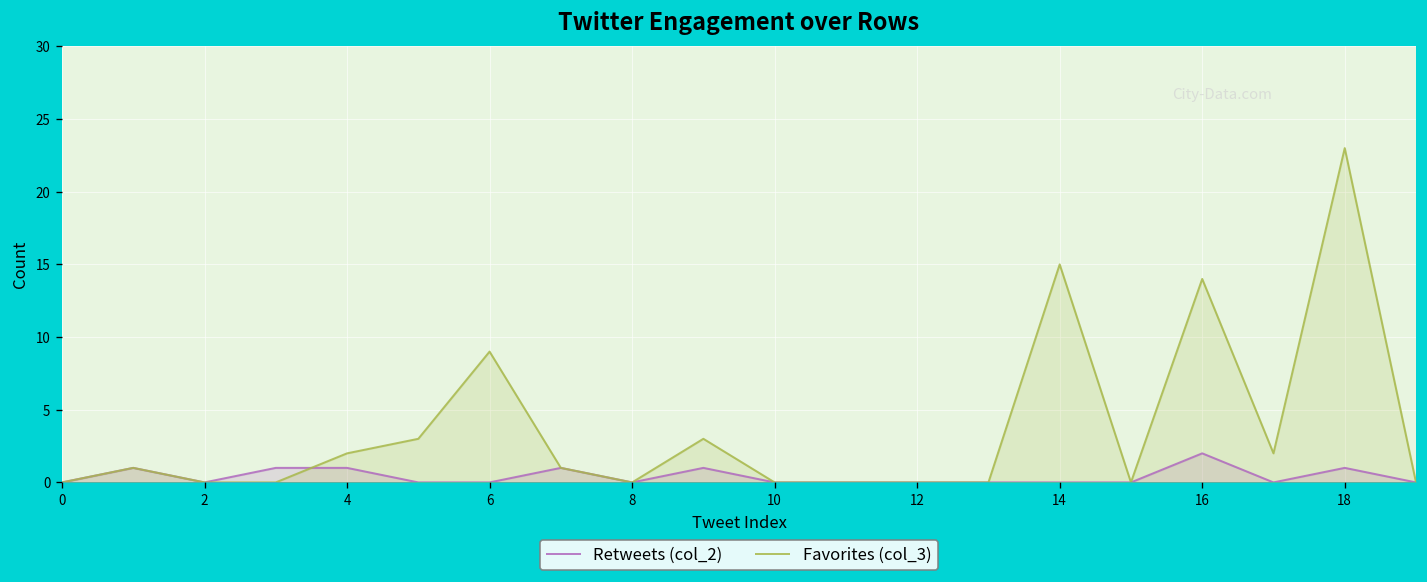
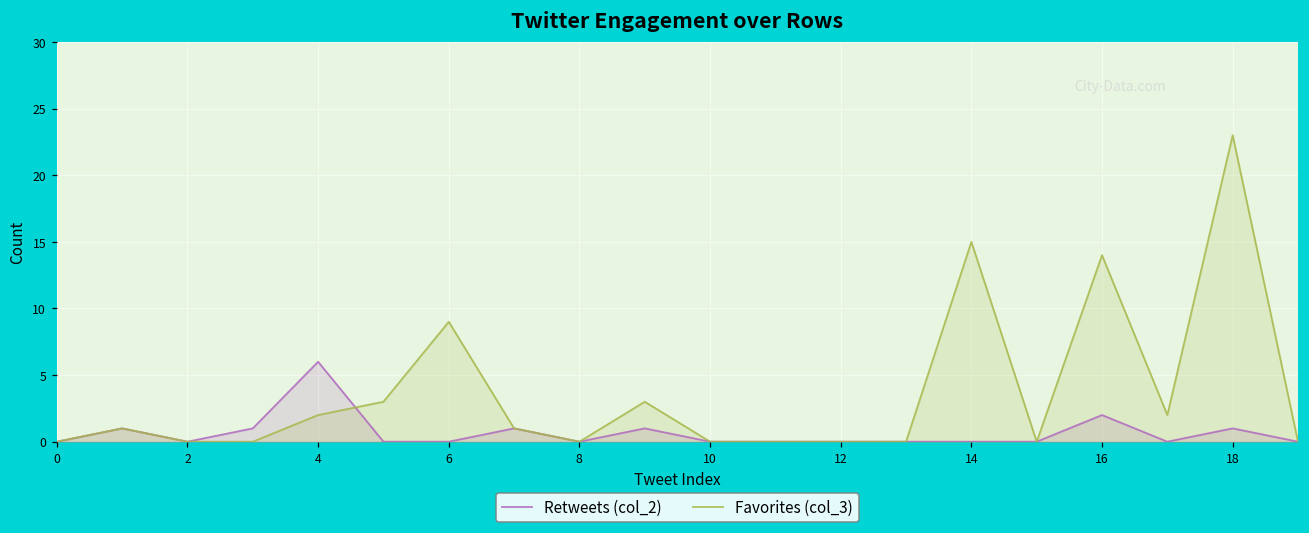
Retweets (col_2), 4: 1 -> 6
